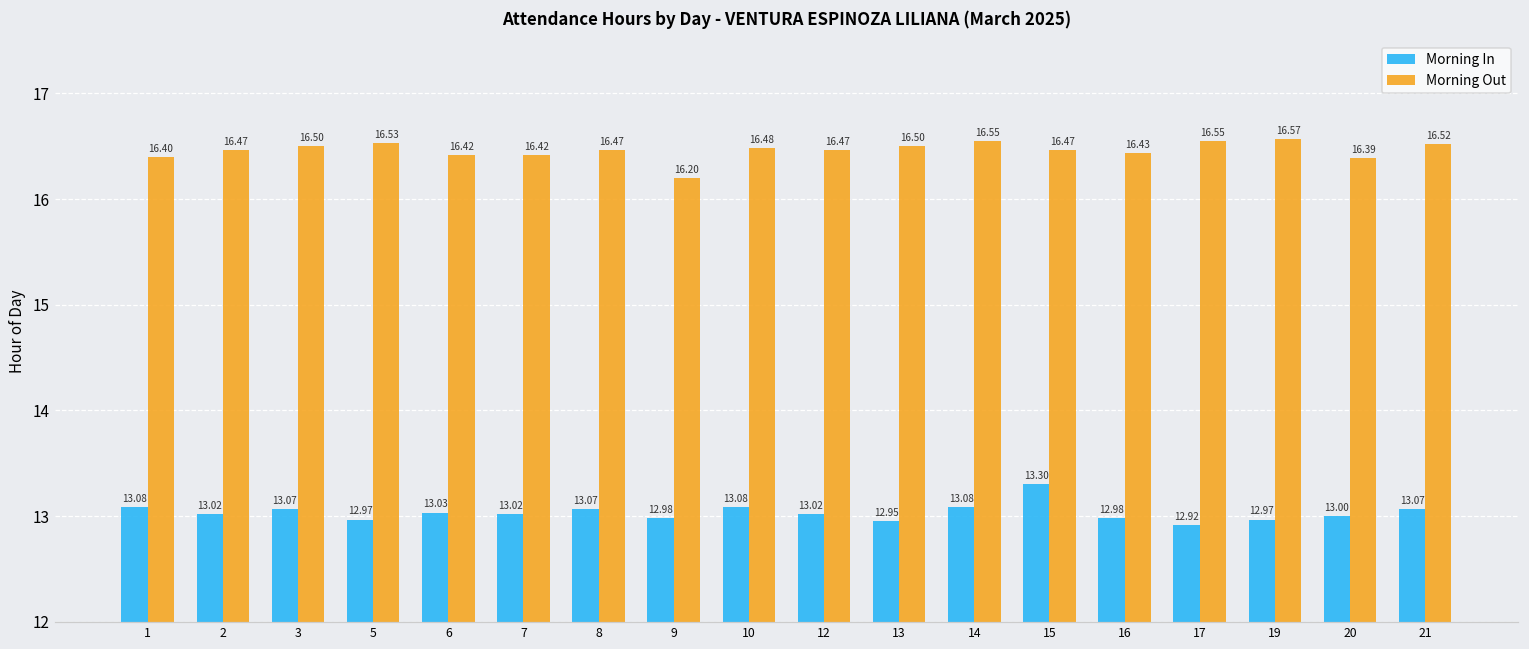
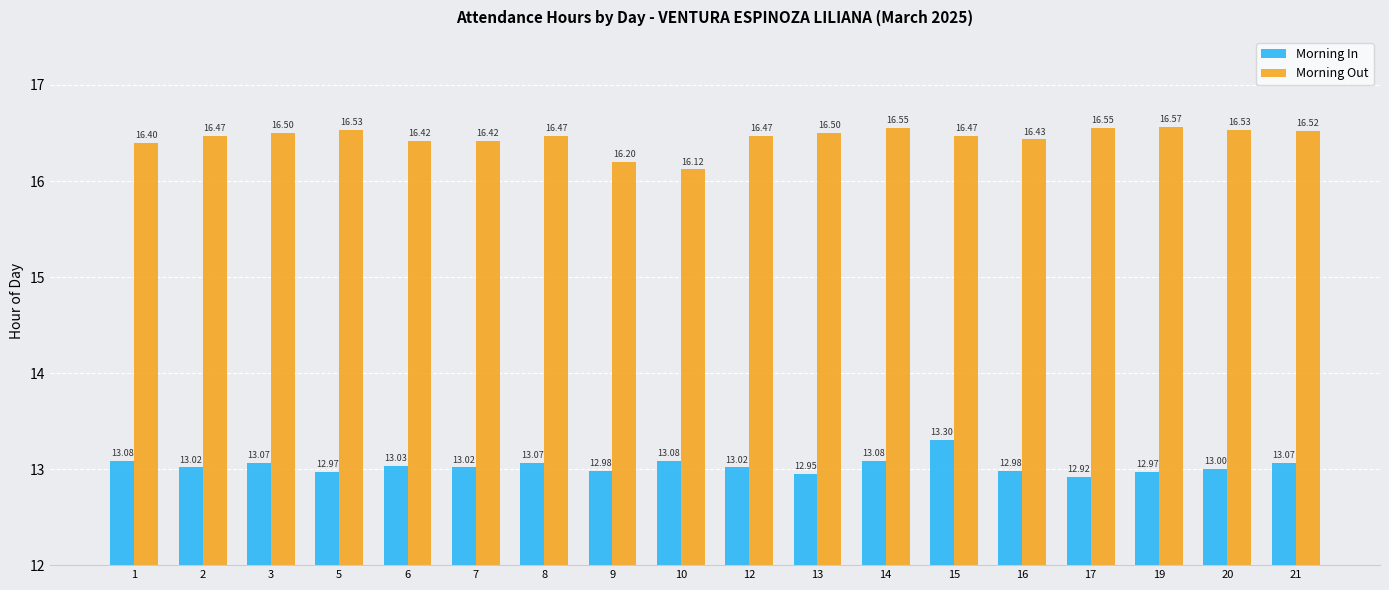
Morning Out, 10: 16.48 -> 16.12
Morning Out, 20: 16.39 -> 16.53
